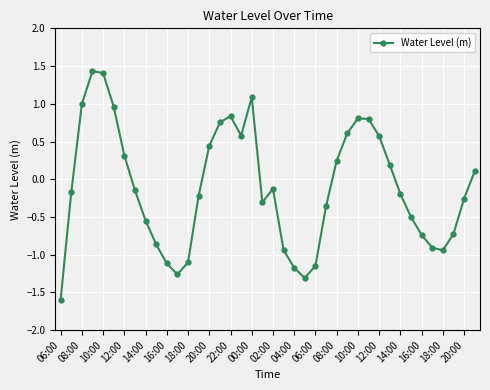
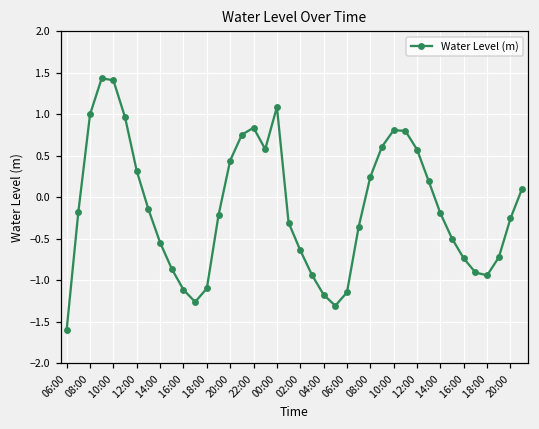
02:00: -0.1 -> -0.6
